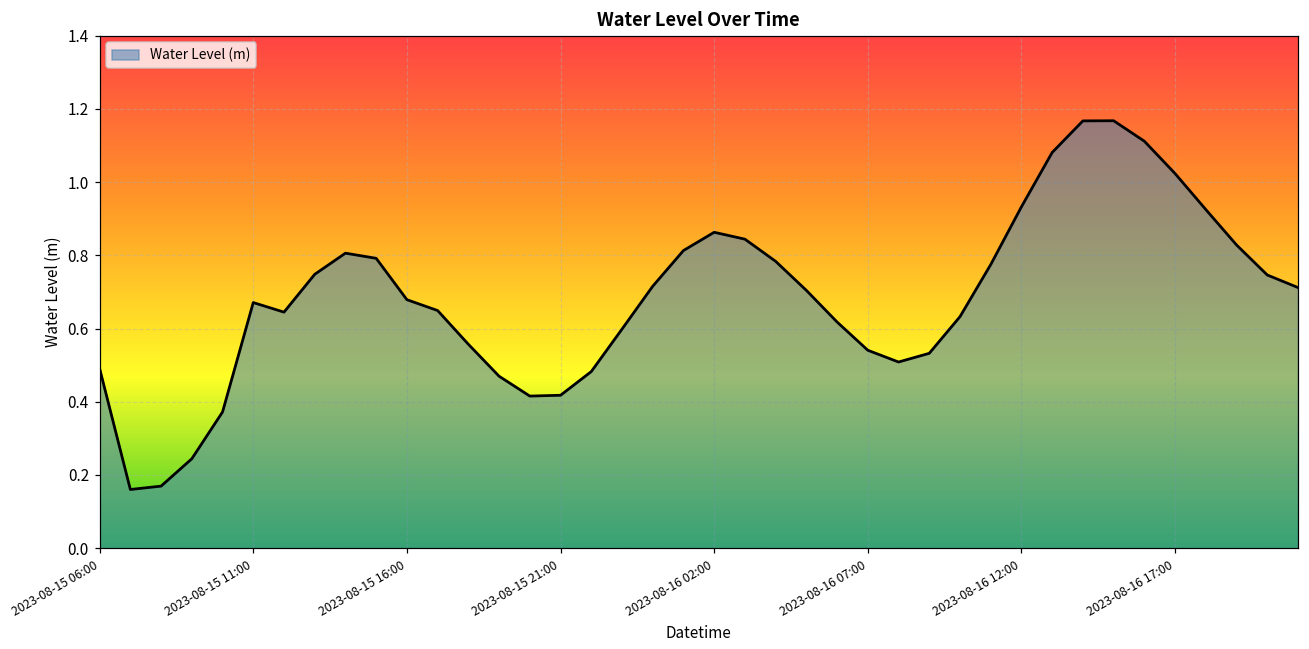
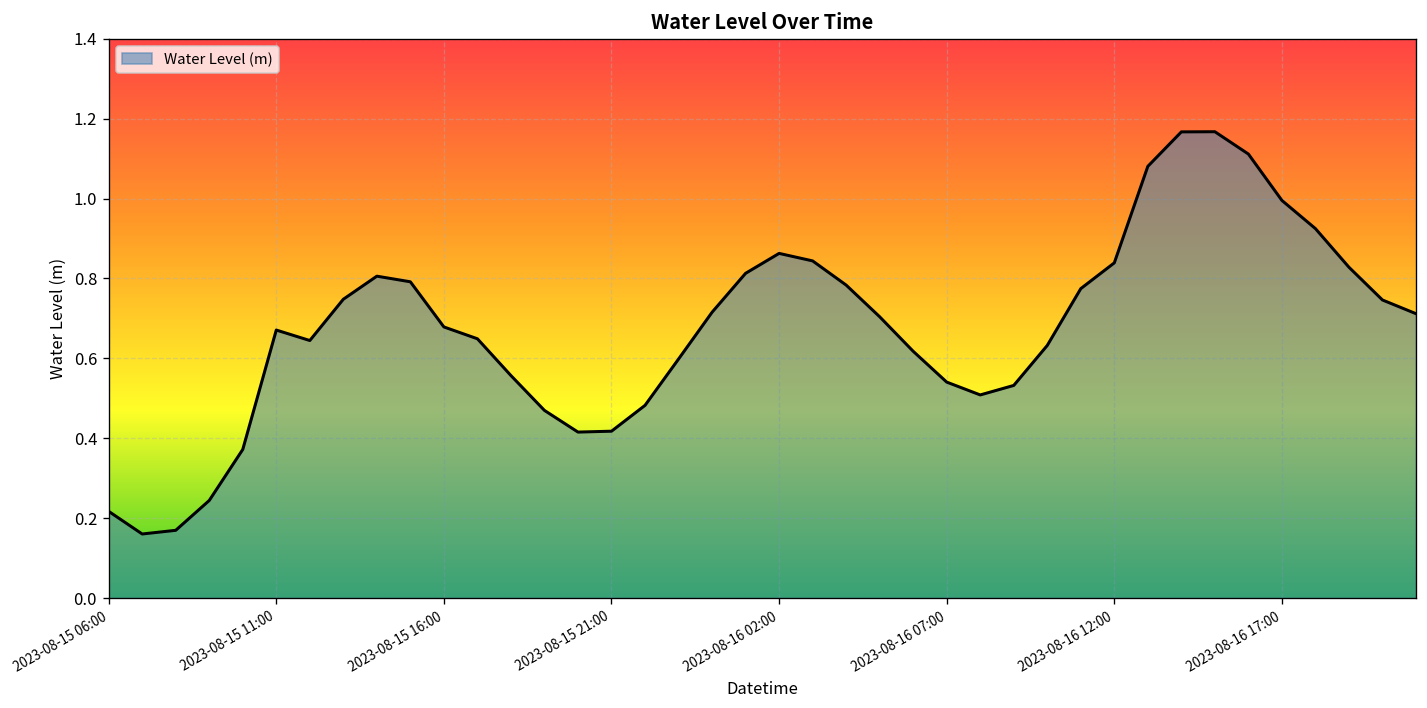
2023-08-15 06:00: 0.49 -> 0.22
2023-08-16 12:00: 0.93 -> 0.84
2023-08-16 17:00: 1.02 -> 1.00
